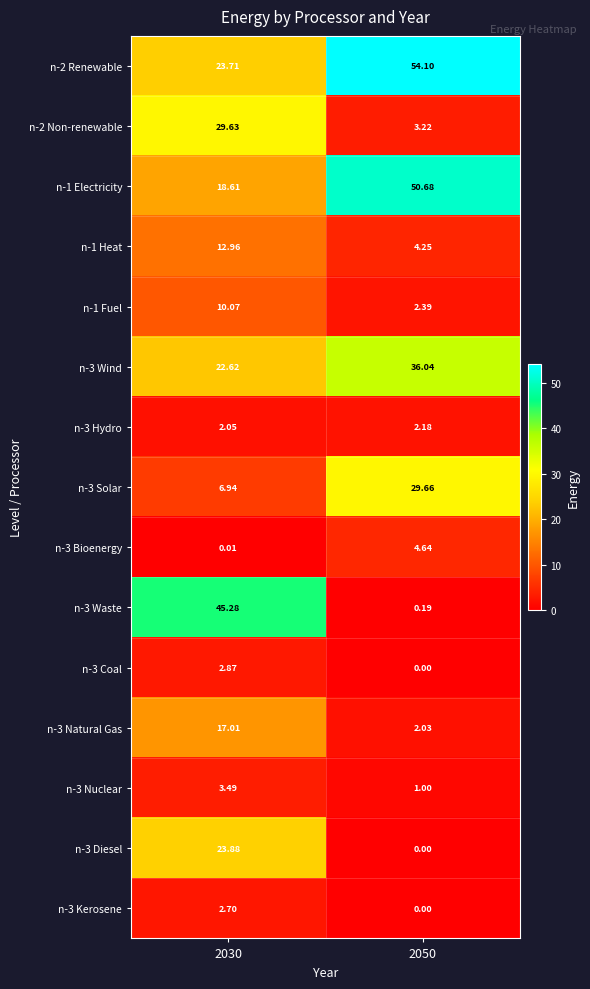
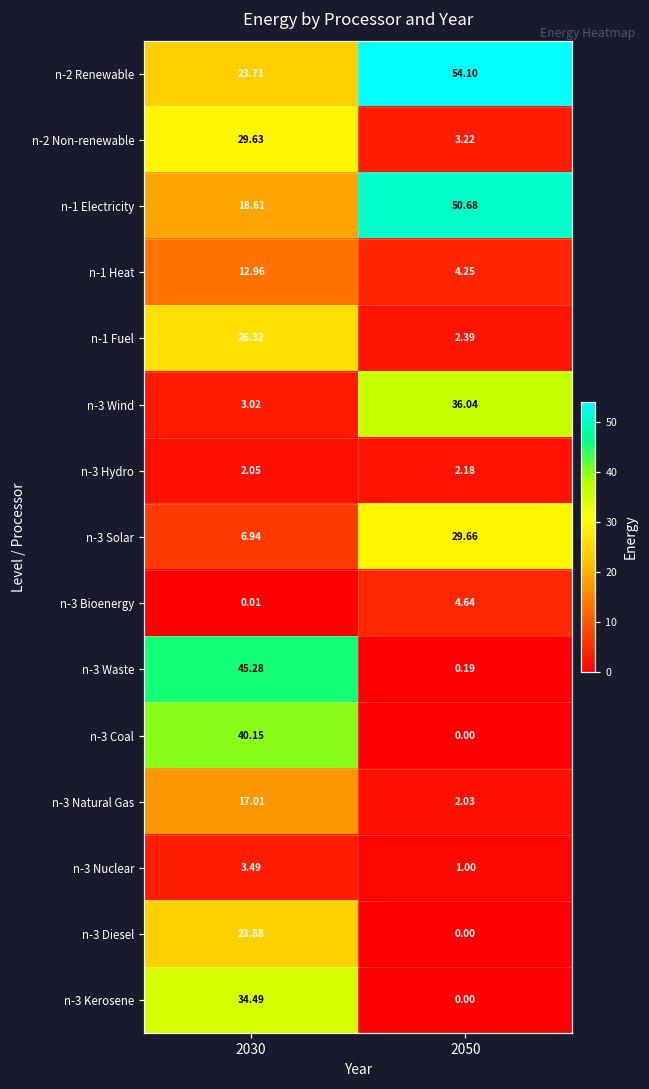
n-1 Fuel, 2030: 10.07 -> 26.32
n-3 Wind, 2030: 22.62 -> 3.02
n-3 Coal, 2030: 2.87 -> 40.15
n-3 Kerosene, 2030: 2.70 -> 34.49
